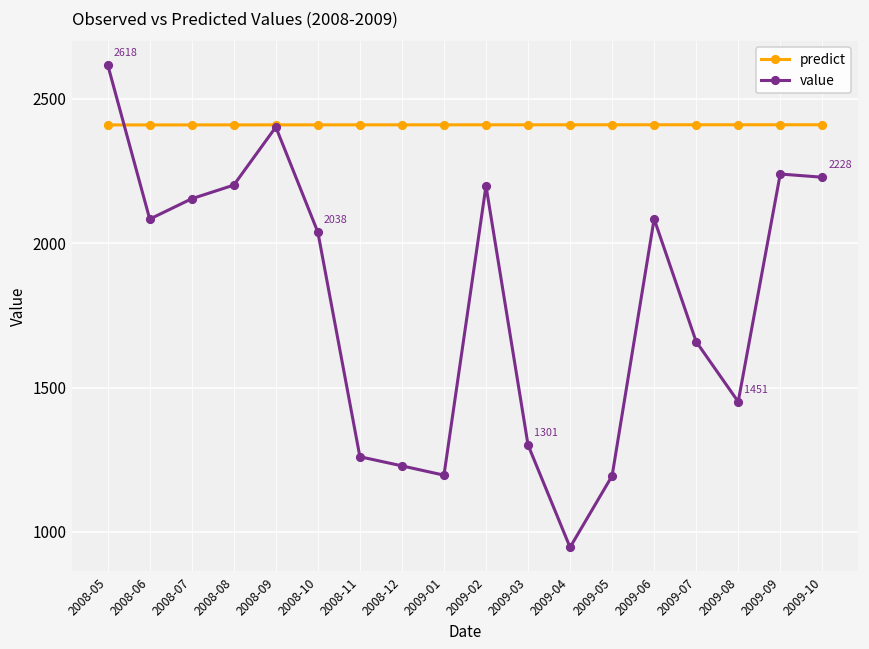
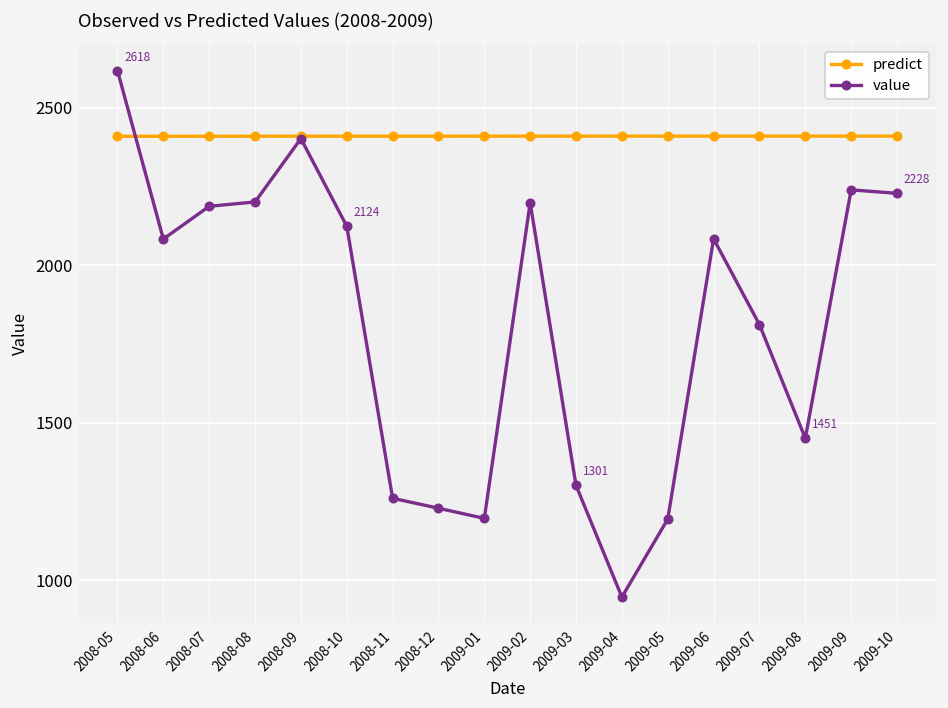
value, 2008-07: 2150 -> 2190
value, 2008-10: 2038 -> 2124
value, 2009-07: 1660 -> 1810
